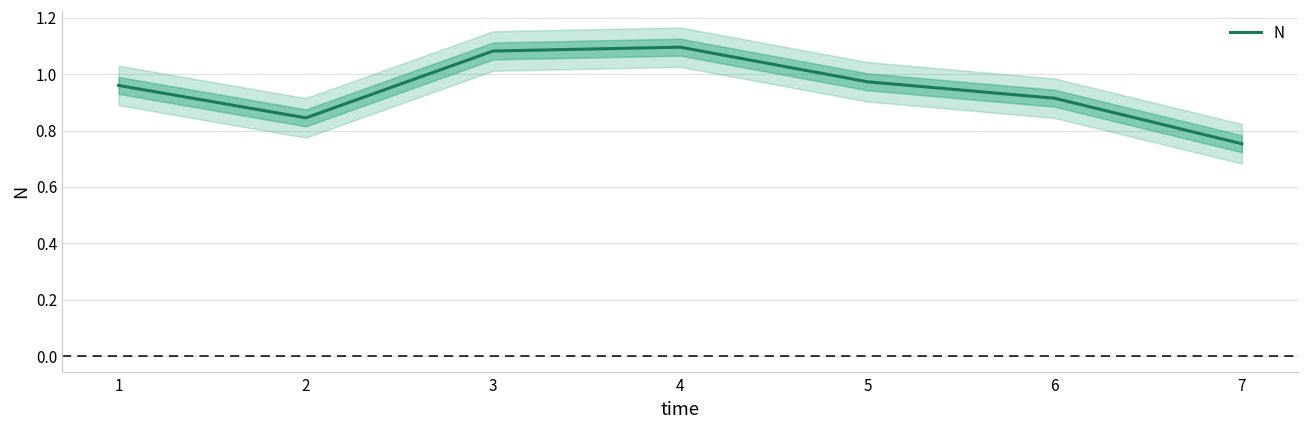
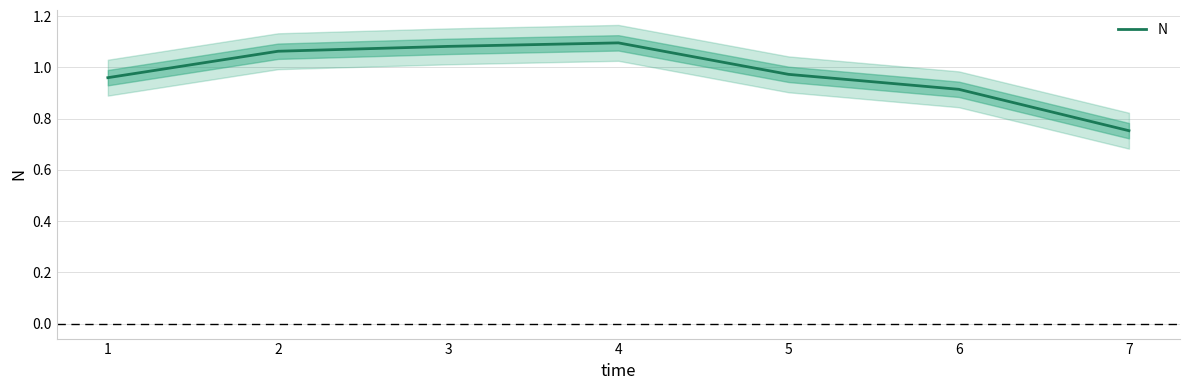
N, 2: 0.84 -> 1.06
